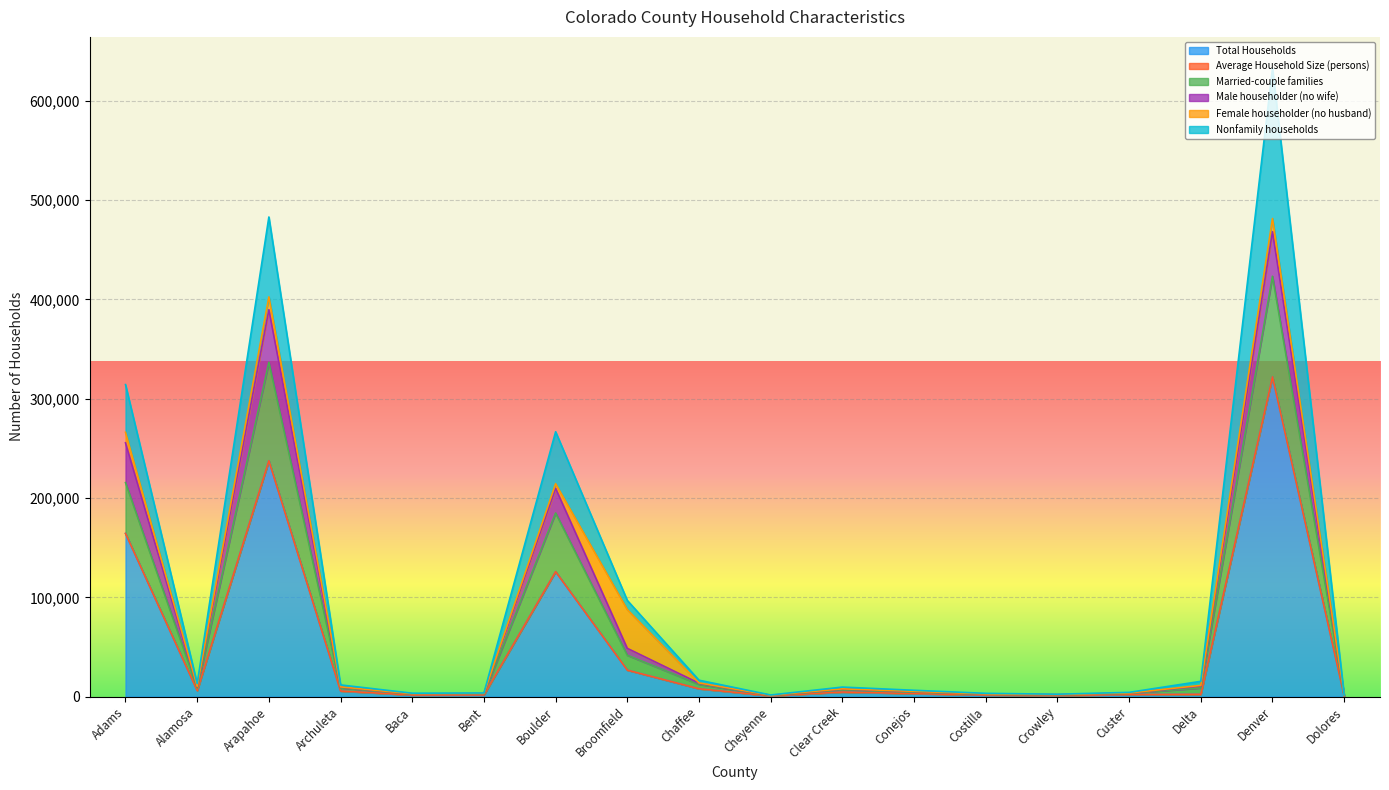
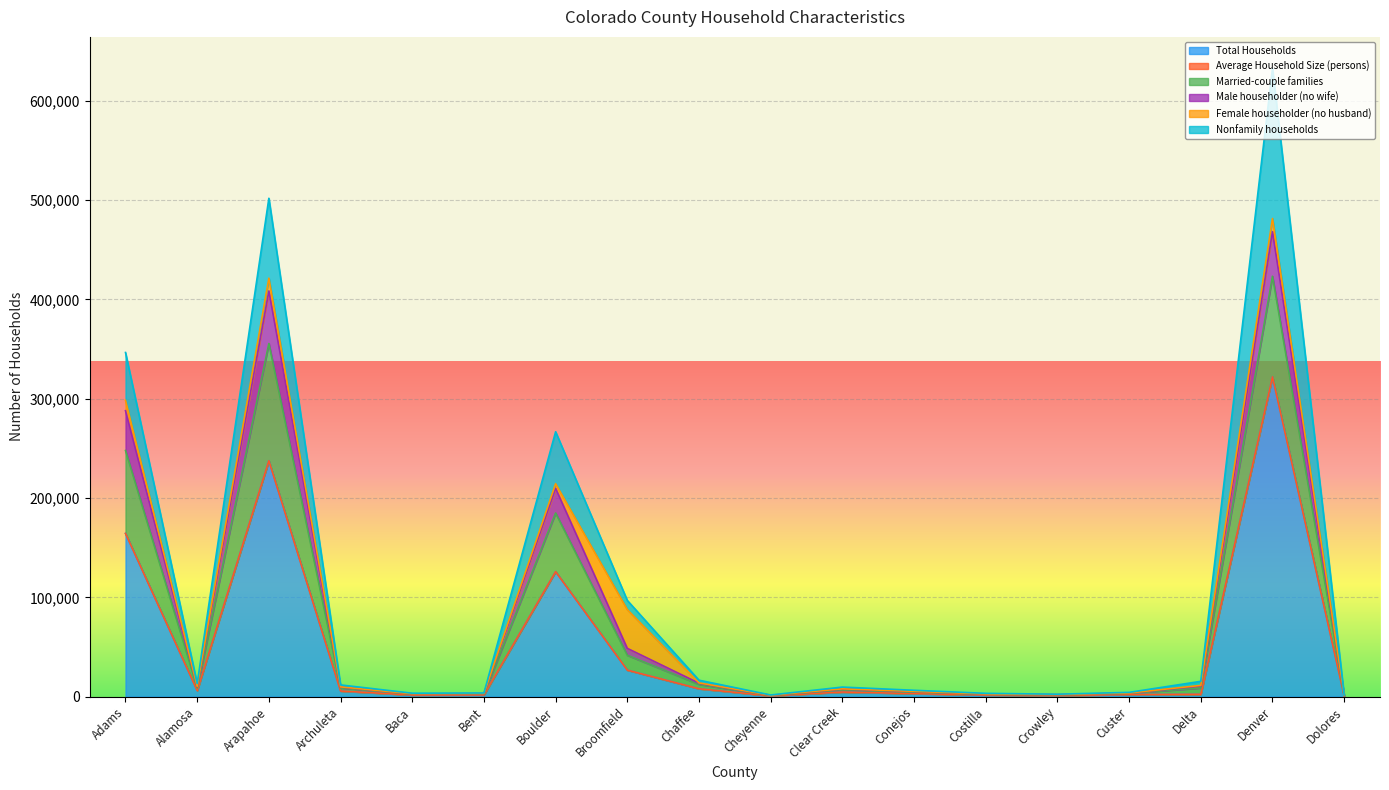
Married-couple families, Adams: 50,000 -> 80,000
Married-couple families, Arapahoe: 100,000 -> 120,000
